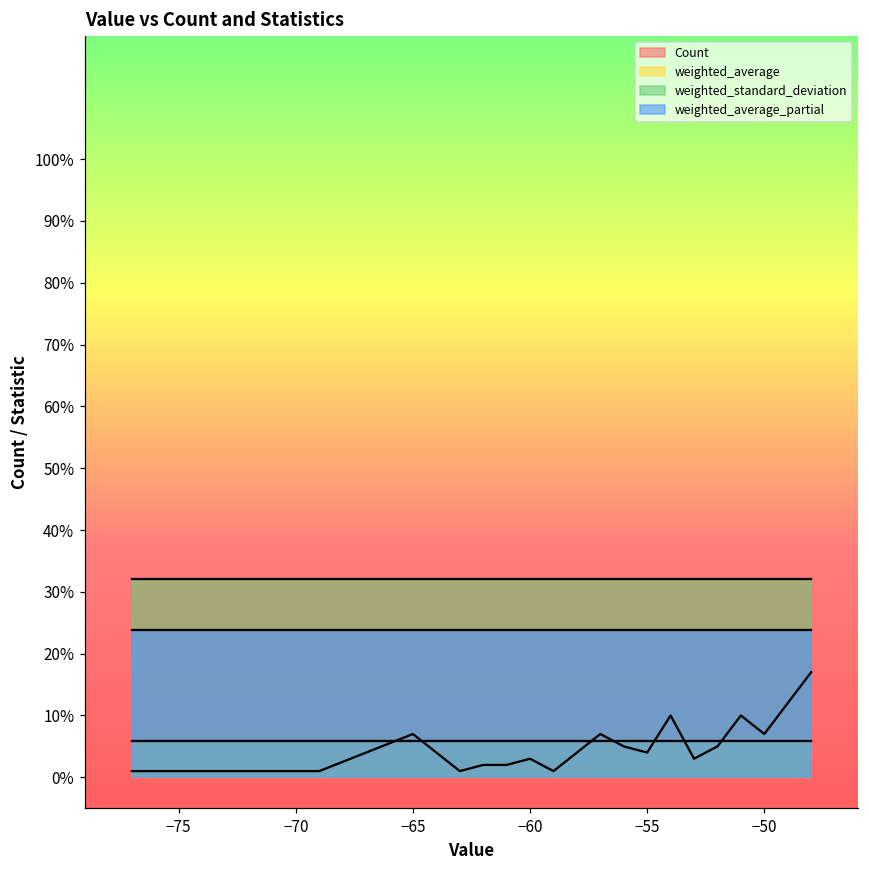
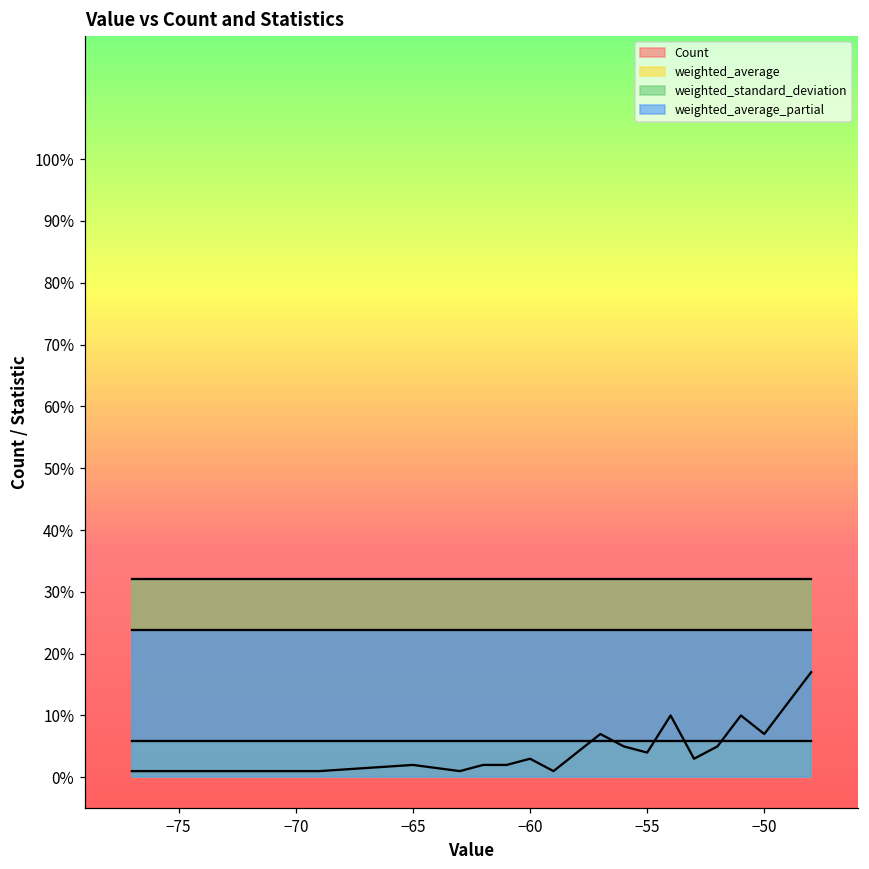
Count, −65: 7% -> 2%
